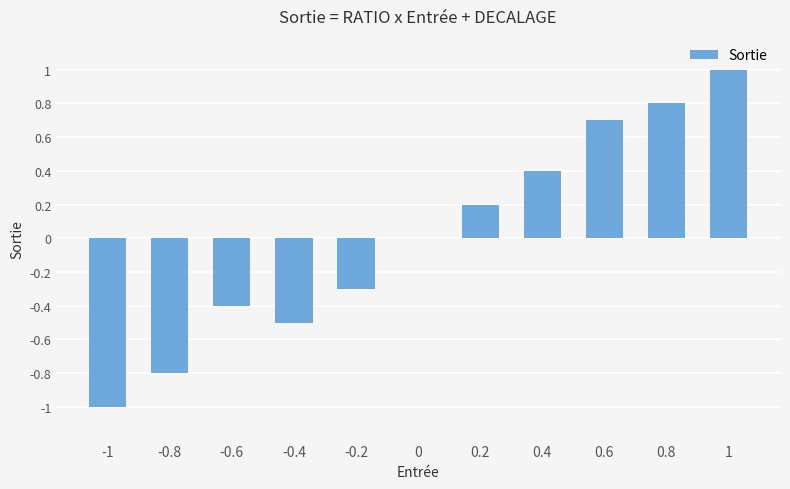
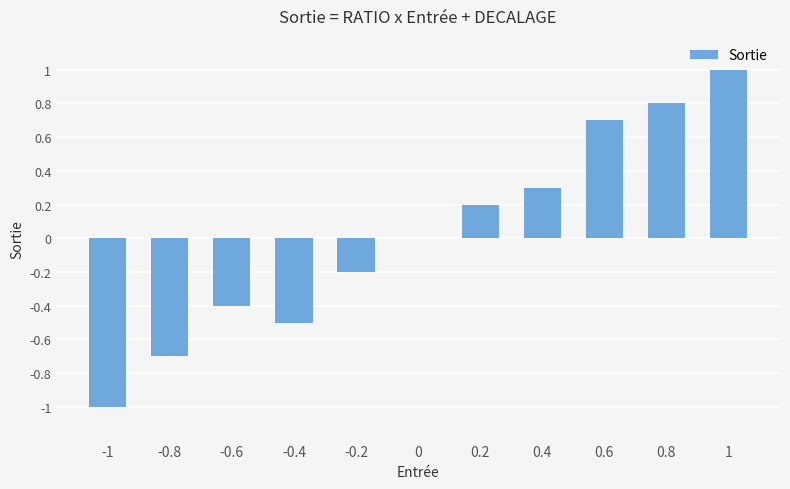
-0.8: -0.8 -> -0.7
-0.2: -0.3 -> -0.2
0.4: 0.4 -> 0.3
